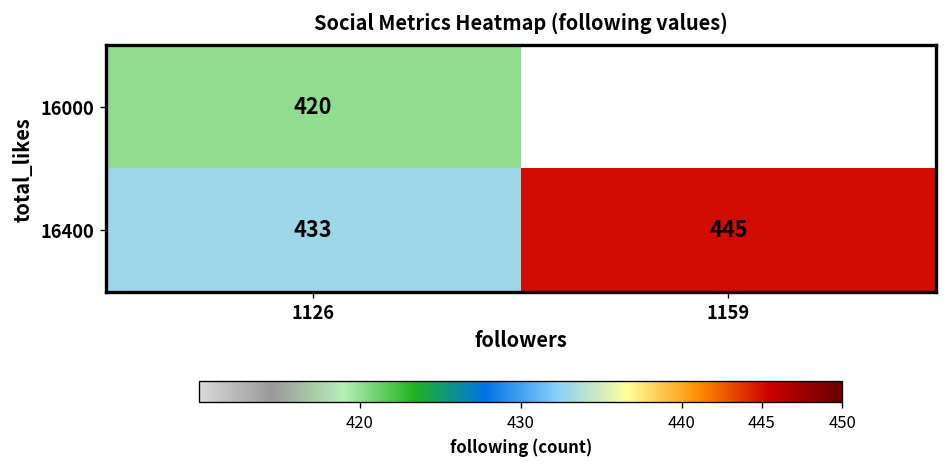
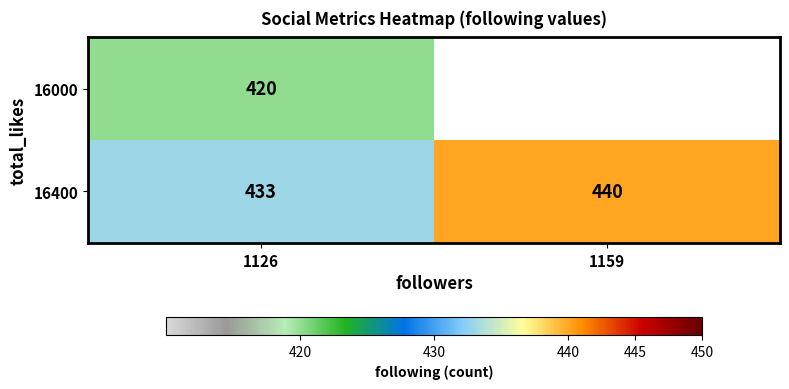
16400, 1159: 445 -> 440
